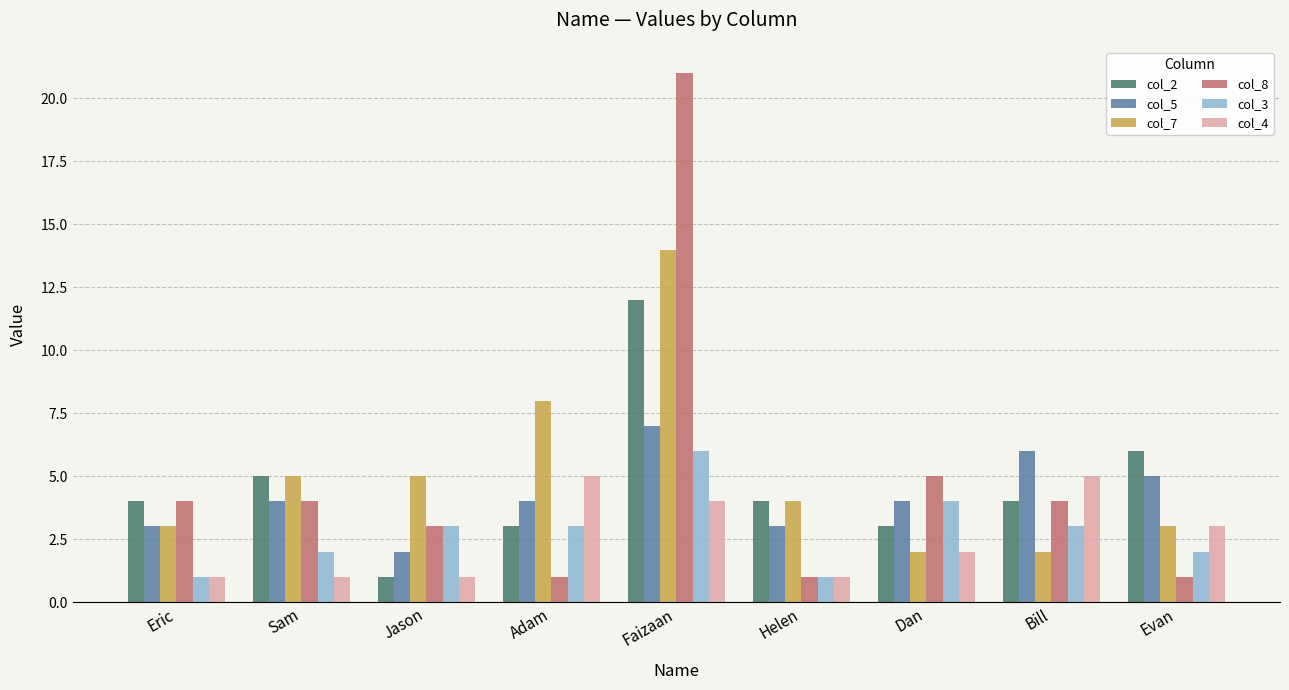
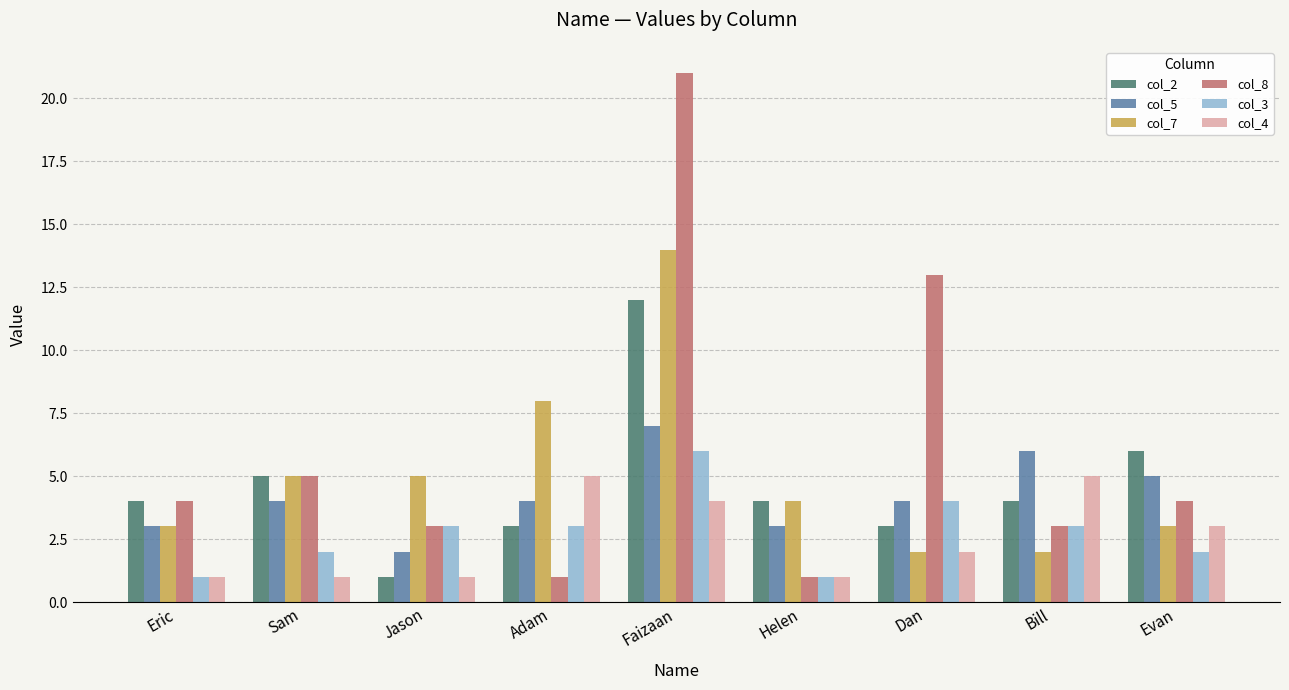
col_8, Sam: 4 -> 5
col_8, Dan: 5 -> 13
col_8, Bill: 4 -> 3
col_8, Evan: 1 -> 4
